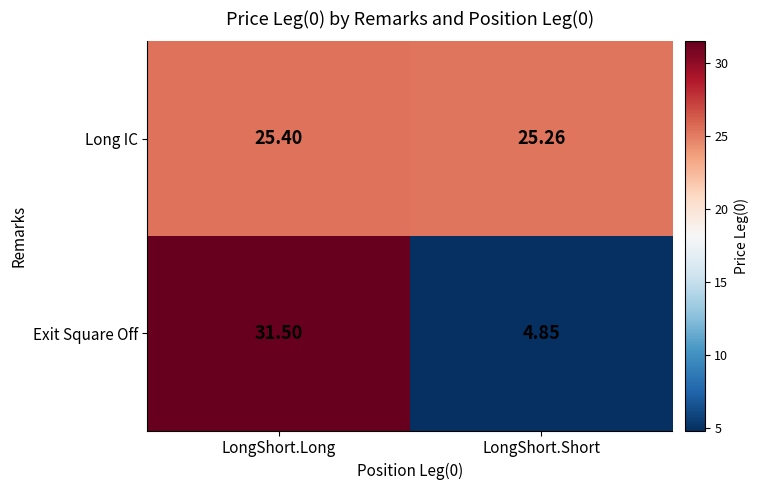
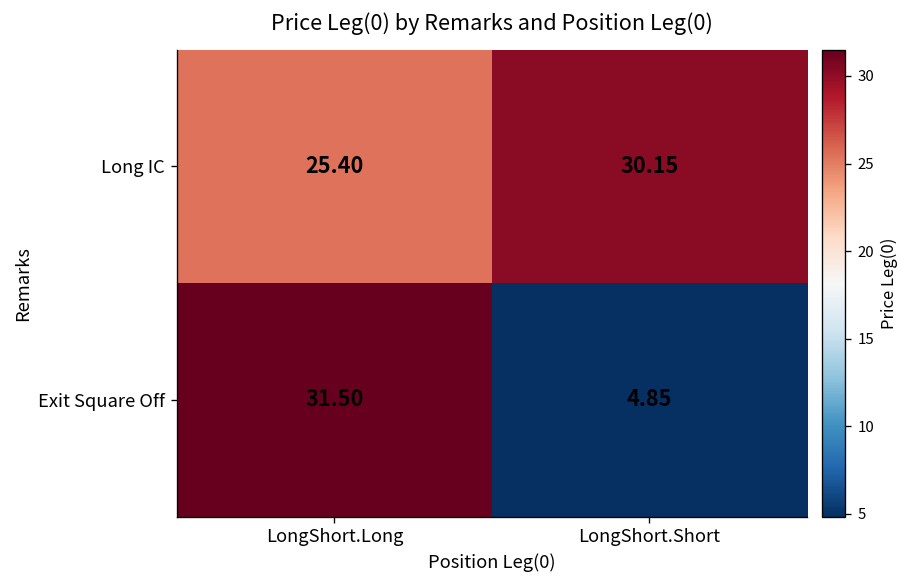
Long IC, LongShort.Short: 25.26 -> 30.15
